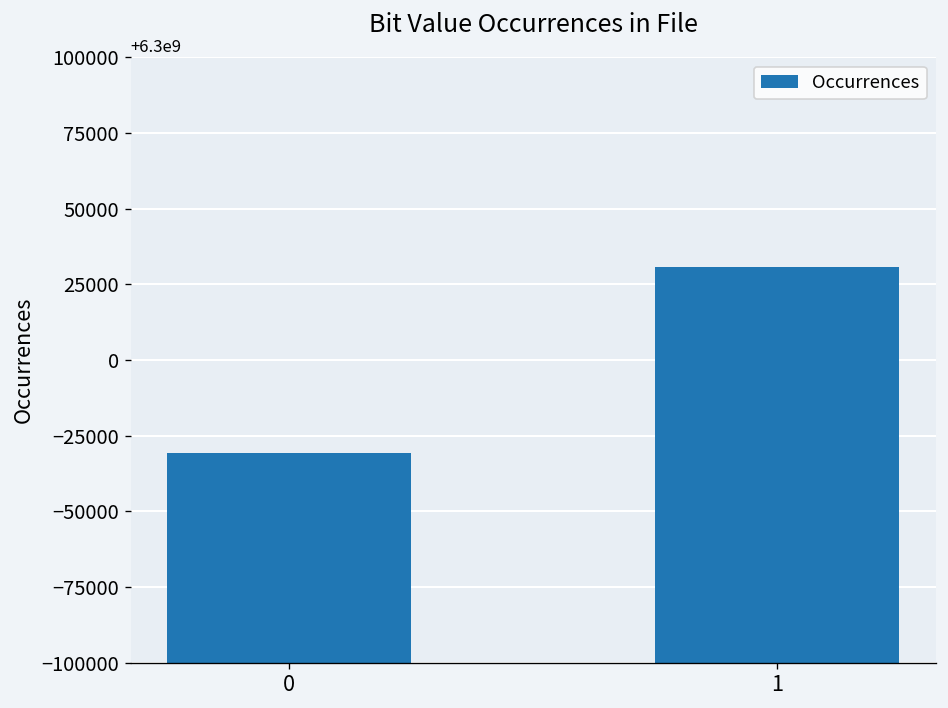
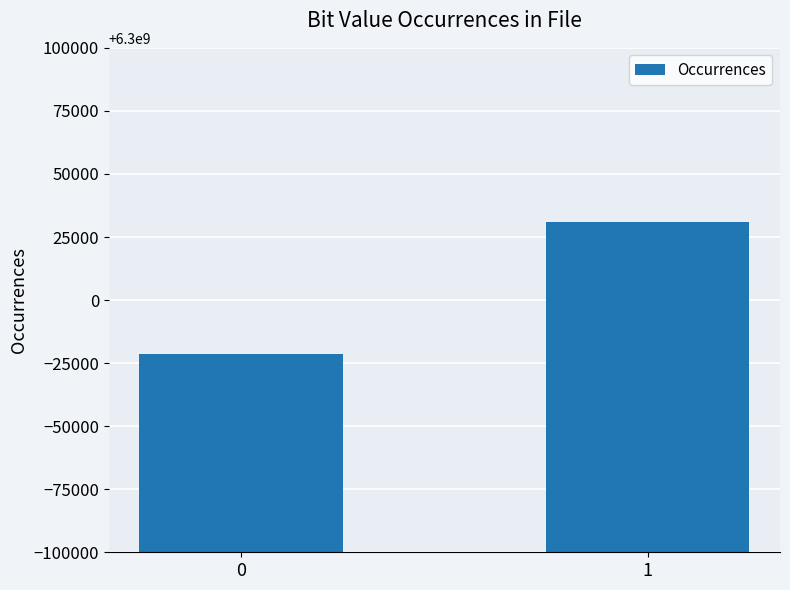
0: 6299969000 -> 6299979000
